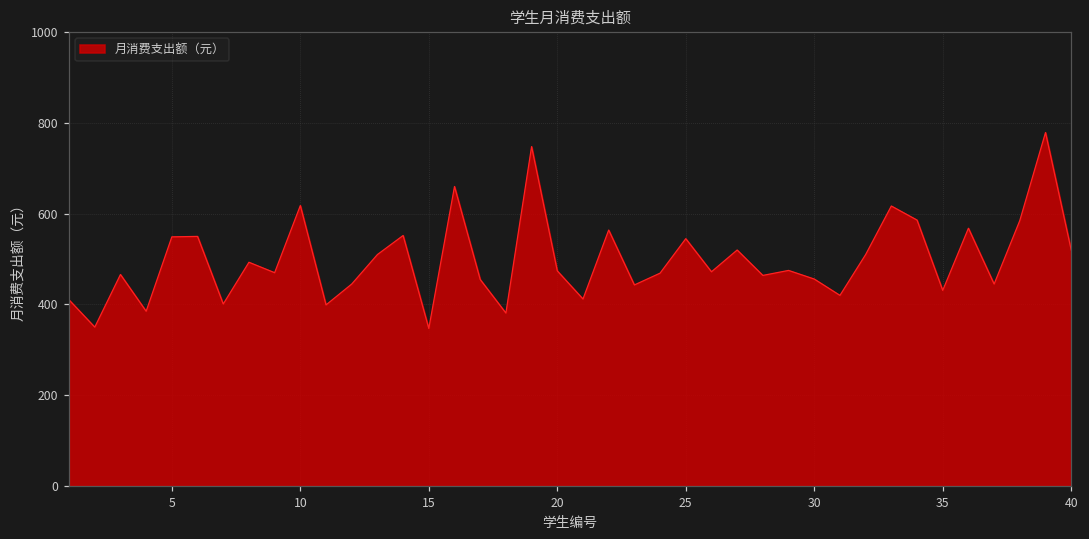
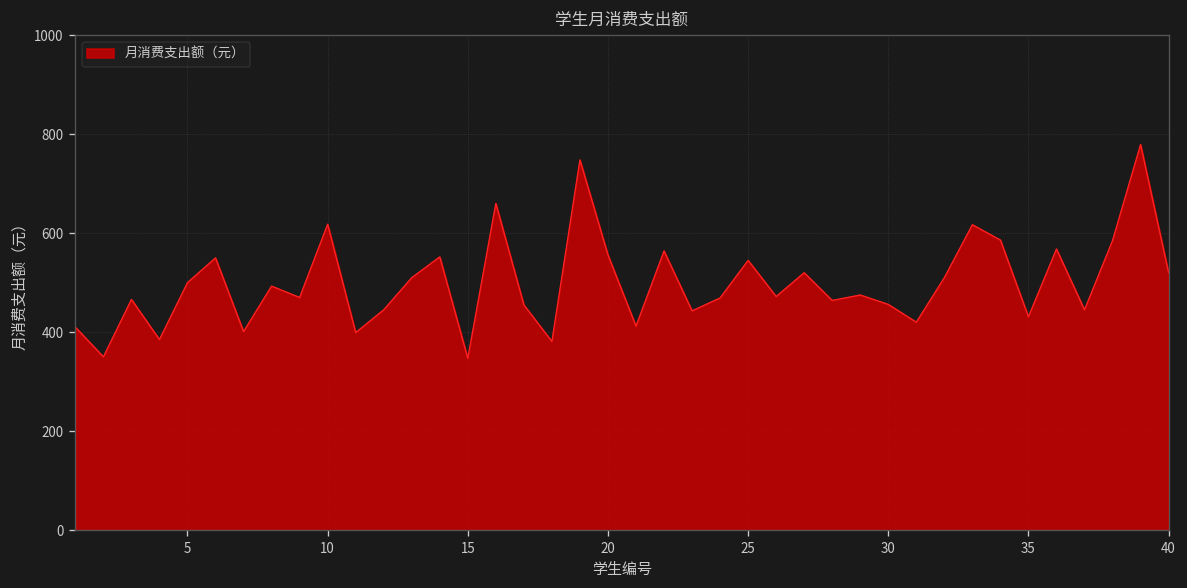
5: 550 -> 500
20: 470 -> 560
